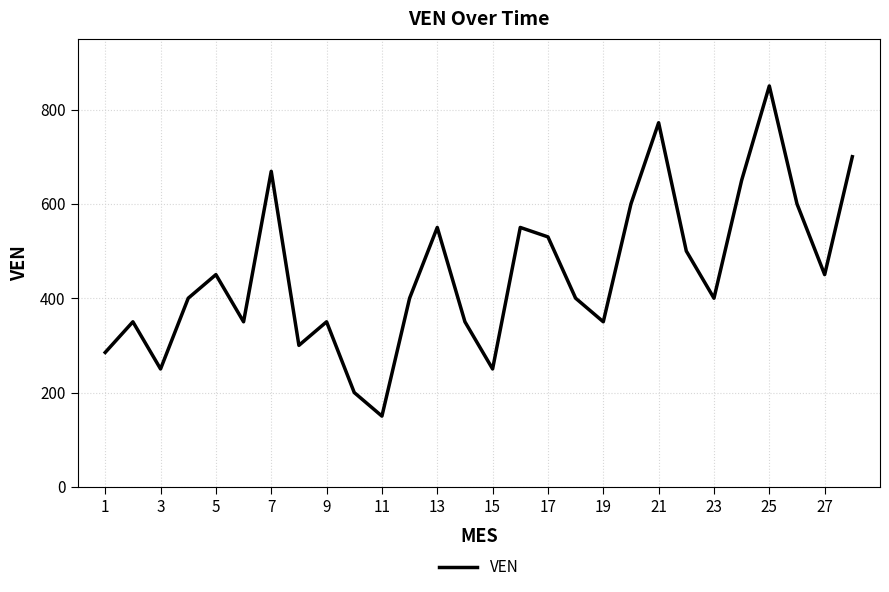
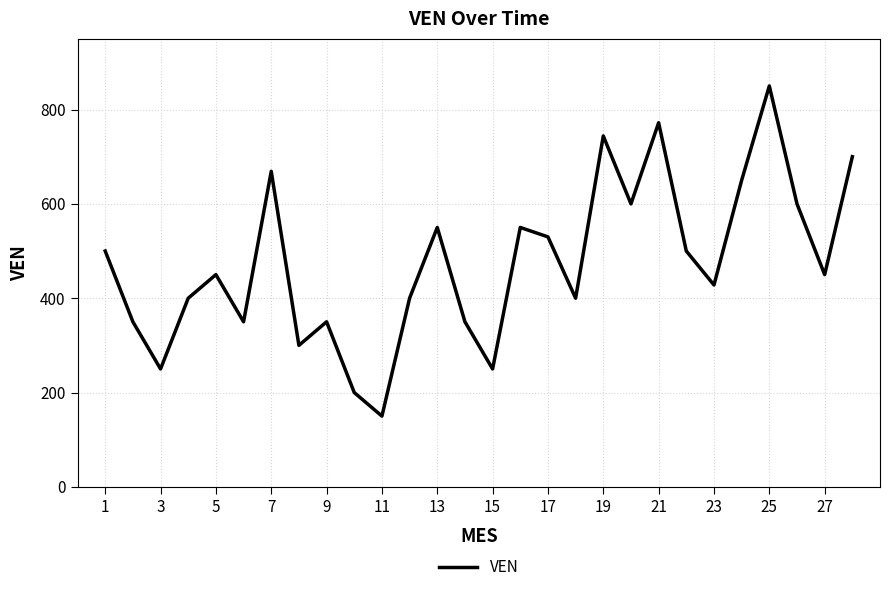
1: 290 -> 500
19: 350 -> 740
23: 400 -> 430
